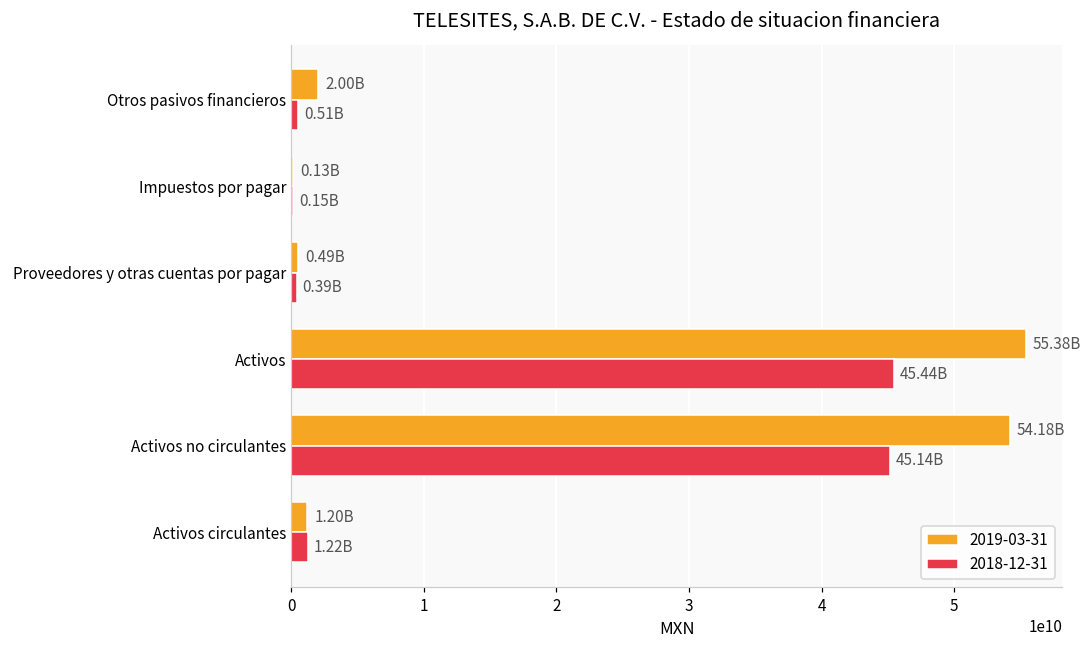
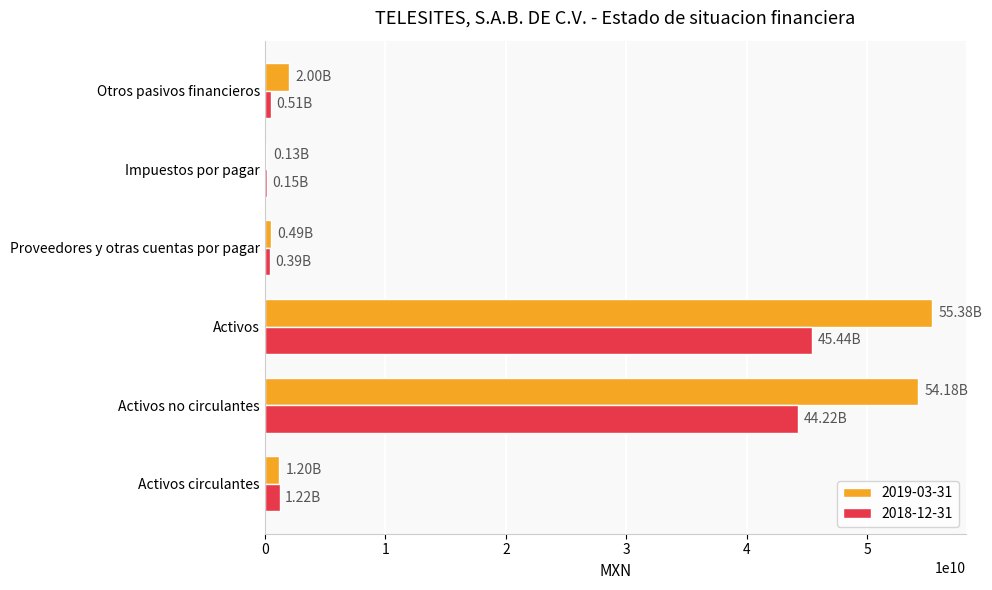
2018-12-31, Activos no circulantes: 45.14B -> 44.22B
